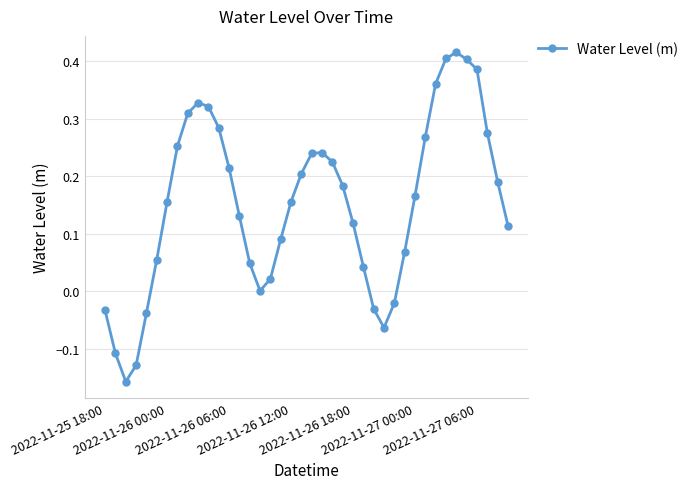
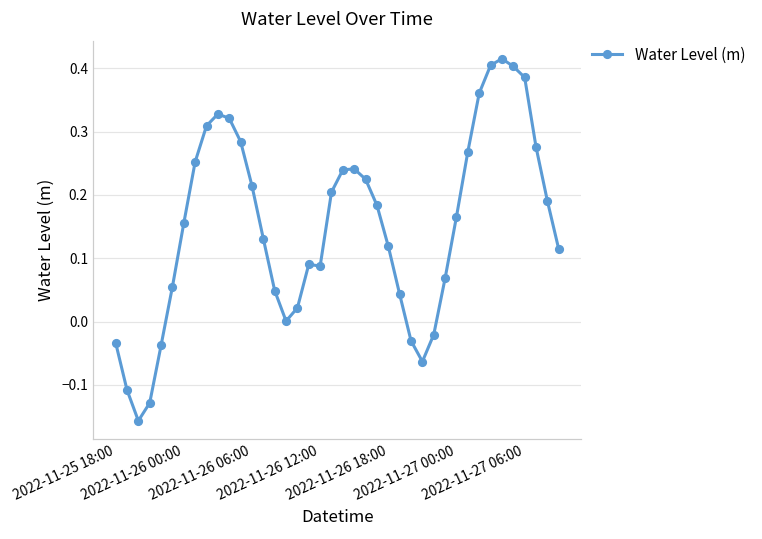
2022-11-26 12:00: 0.16 -> 0.09
